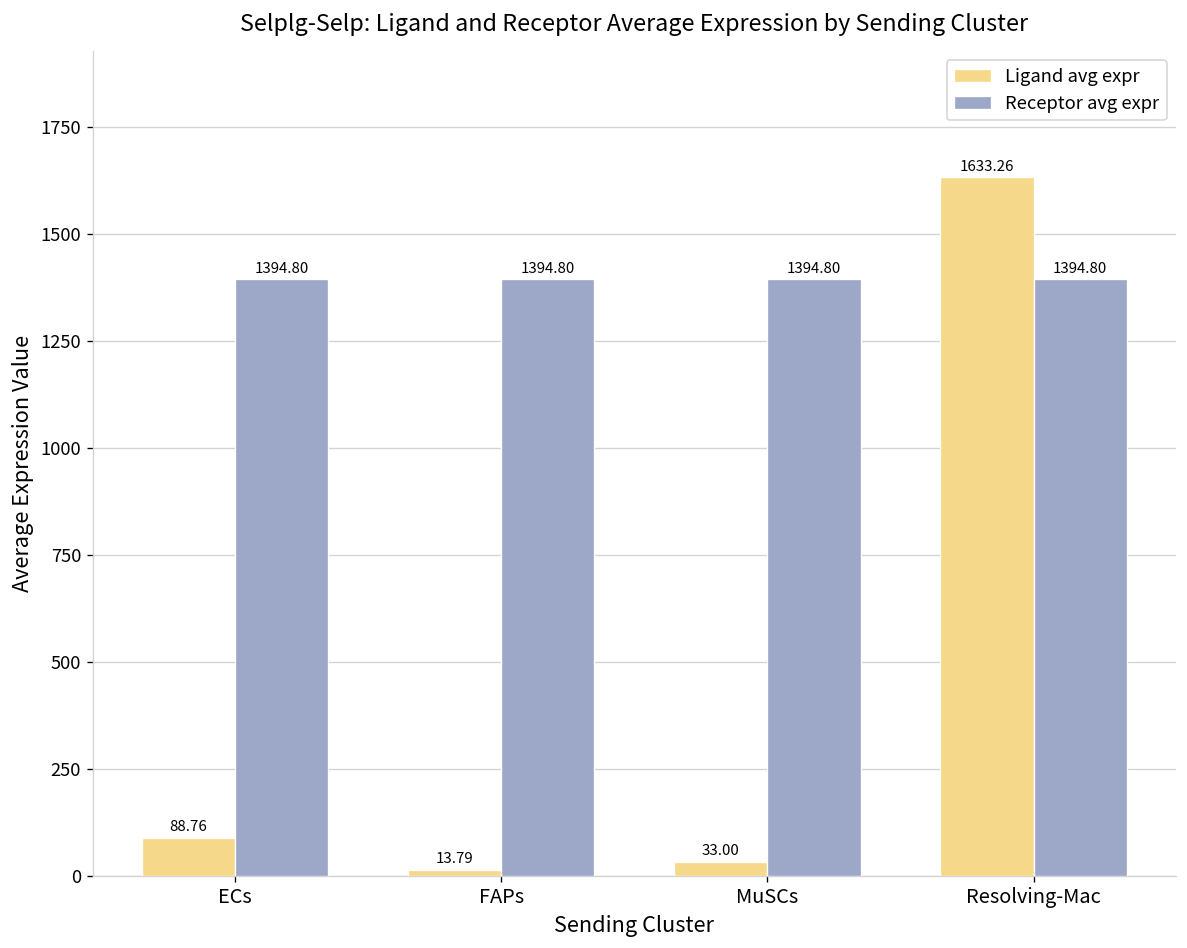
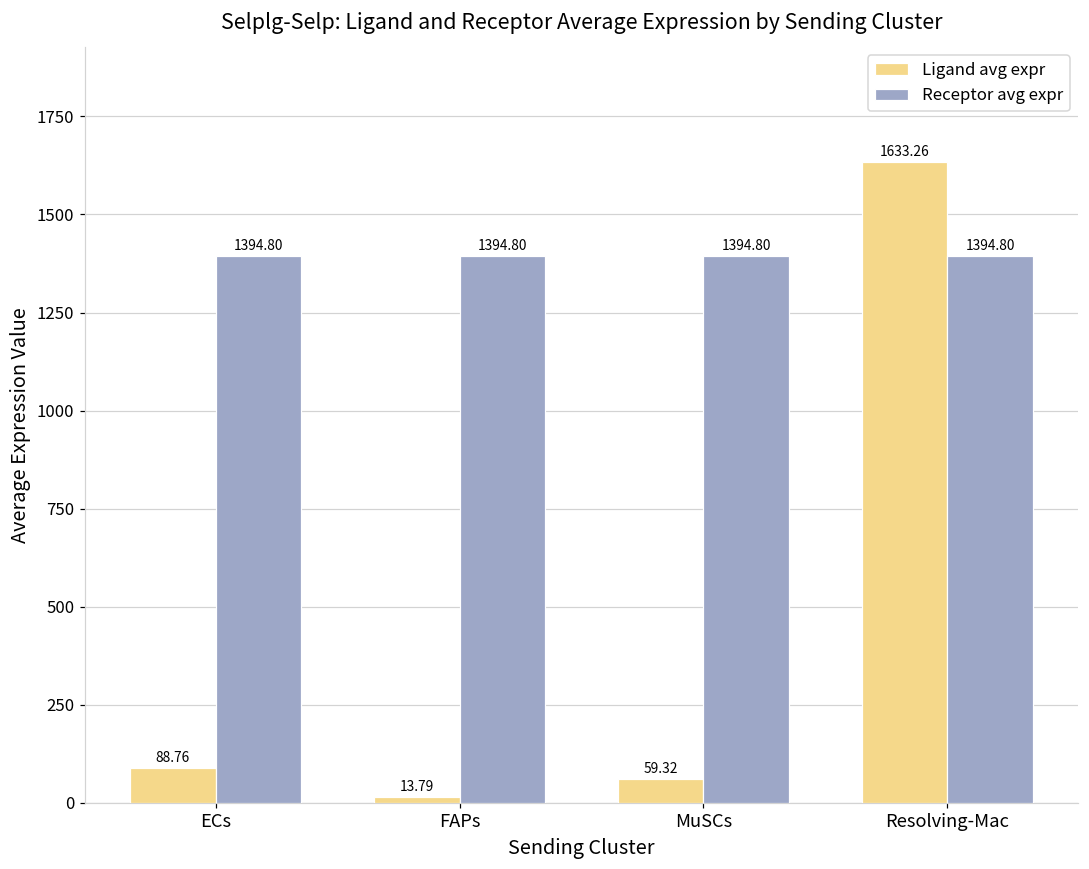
Ligand avg expr, MuSCs: 33.00 -> 59.32
